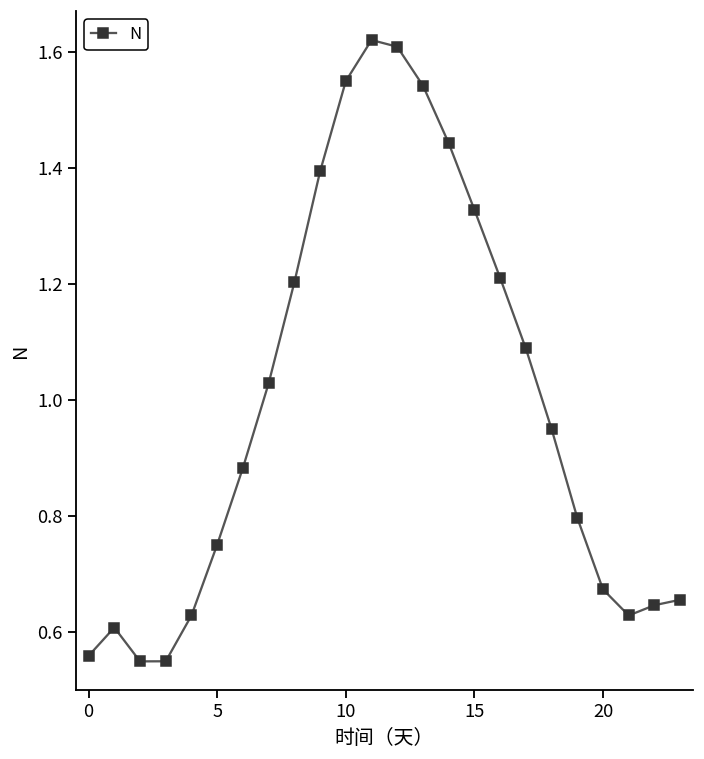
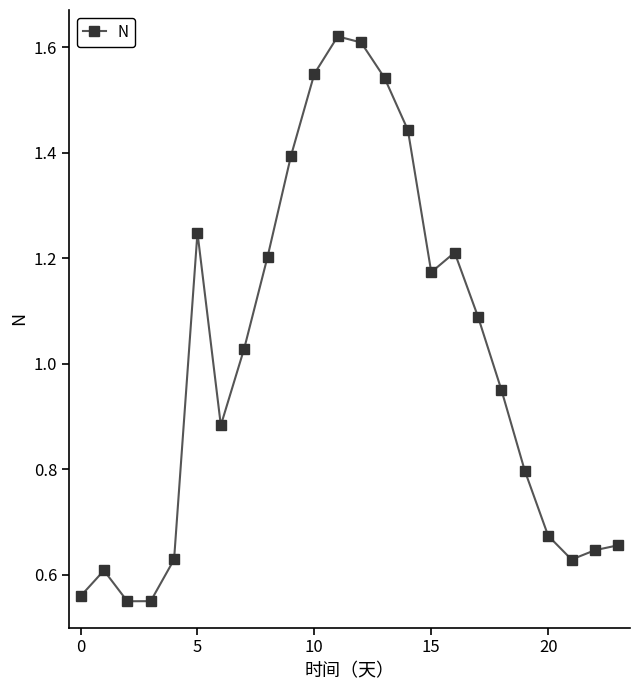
5: 0.75 -> 1.25
15: 1.33 -> 1.17
